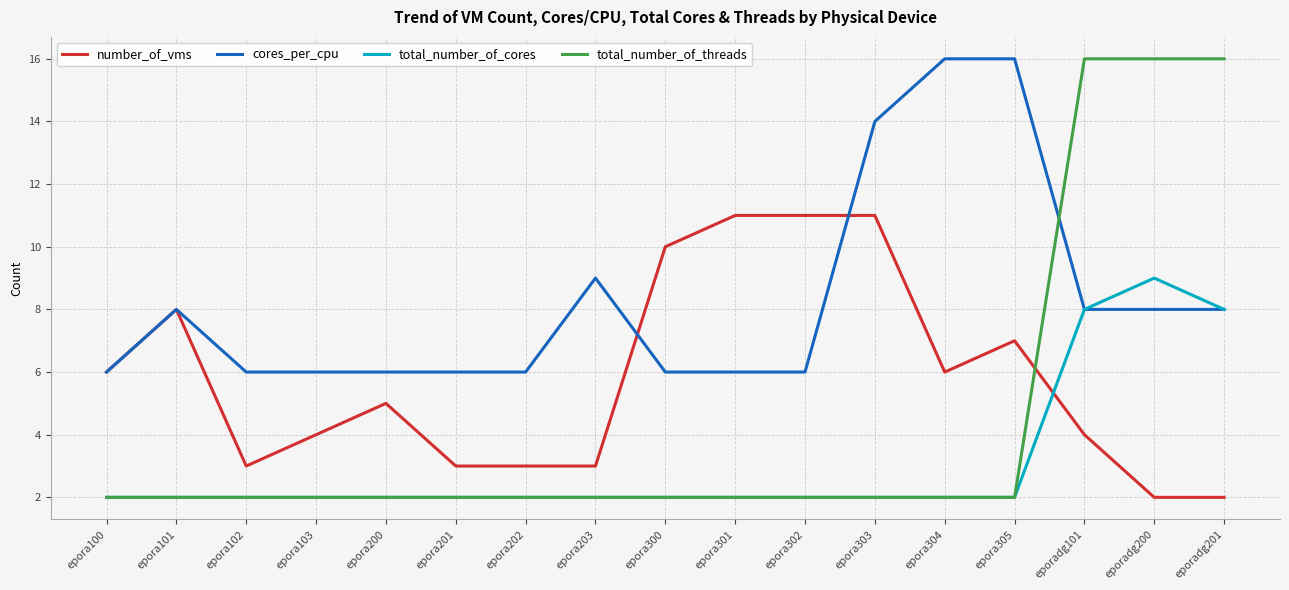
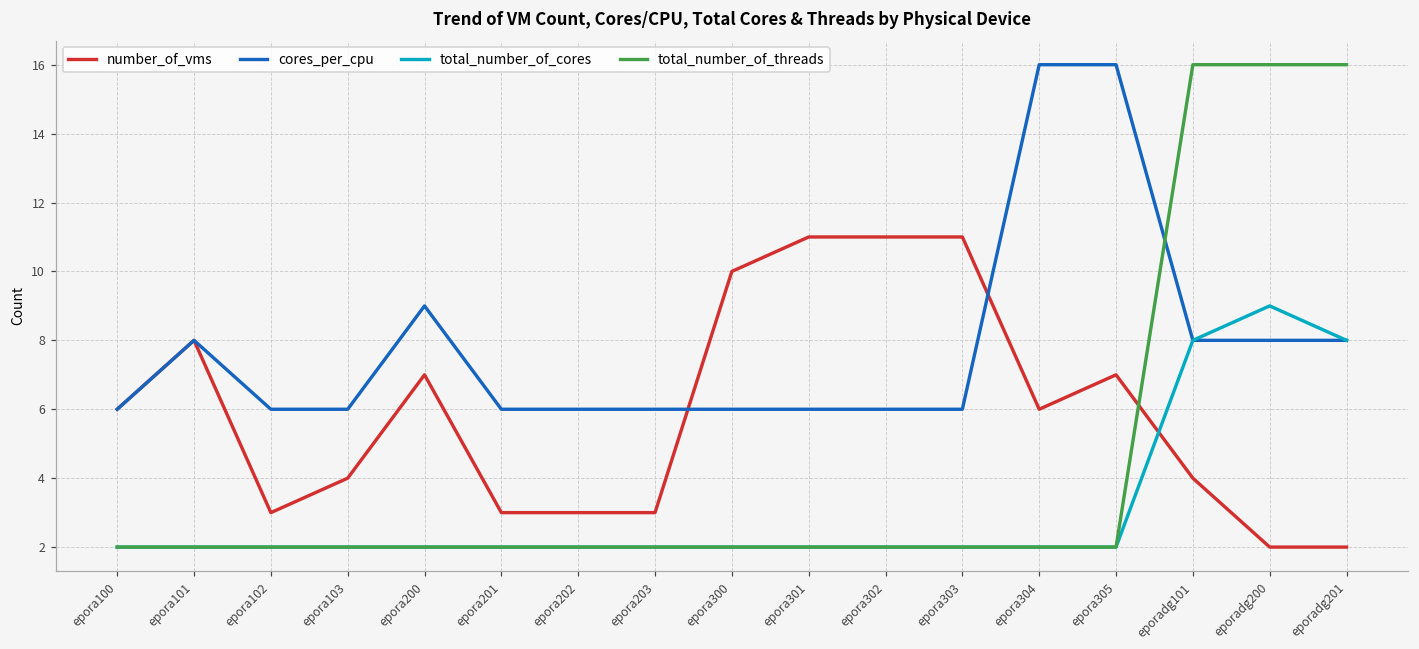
number_of_vms, epora200: 5 -> 7
cores_per_cpu, epora200: 6 -> 9
cores_per_cpu, epora203: 9 -> 6
cores_per_cpu, epora303: 14 -> 6
